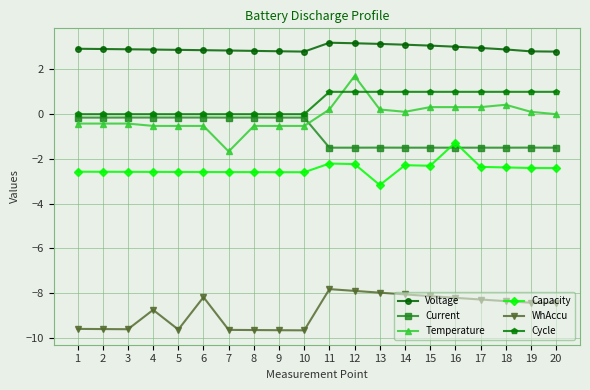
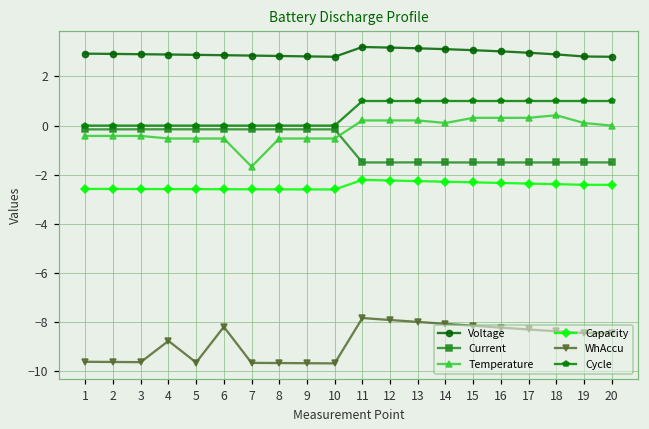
Temperature, 12: 1.7 -> 0.2
Capacity, 13: -3.2 -> -2.3
Capacity, 16: -1.3 -> -2.3
